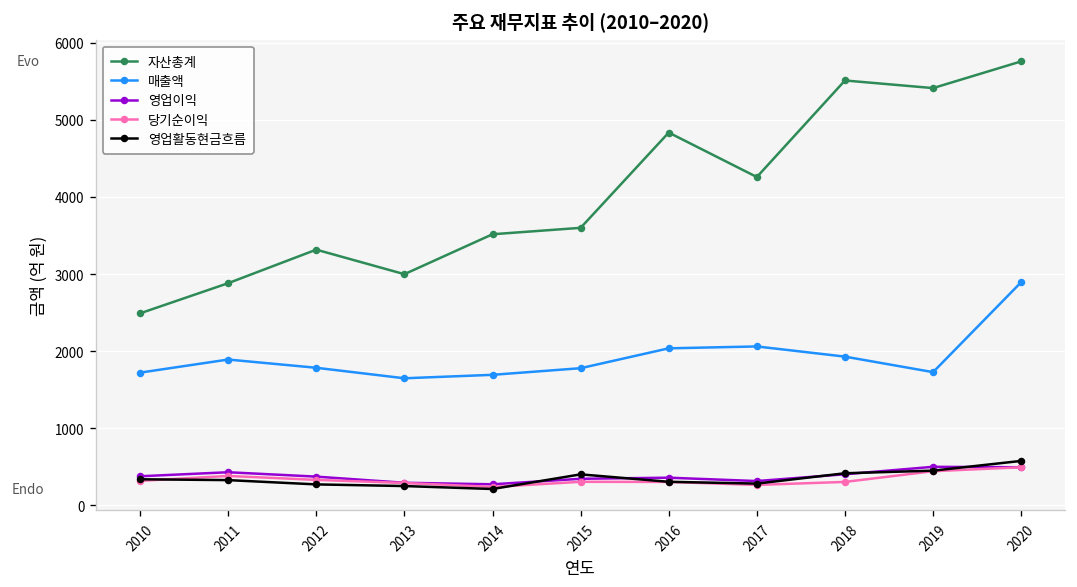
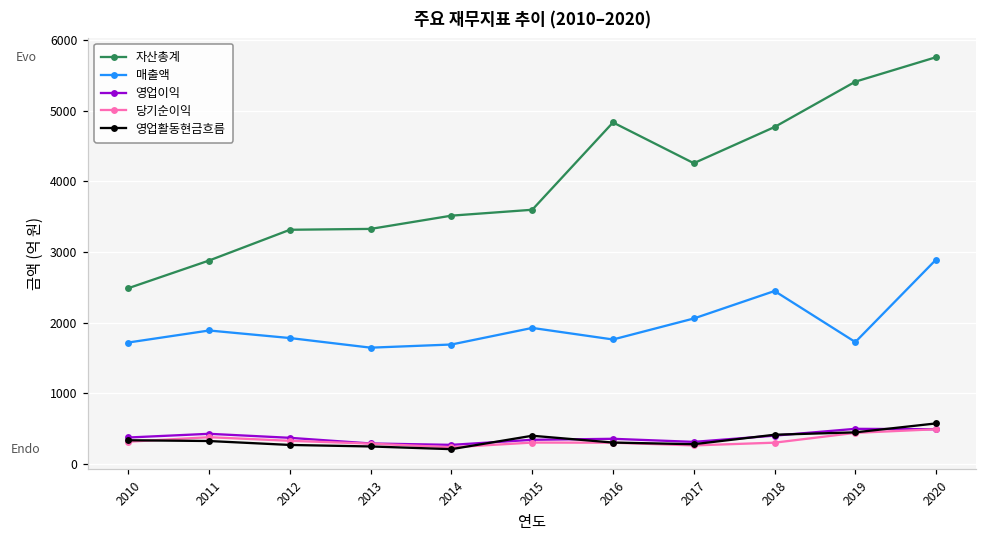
자산총계, 2013: 3000 -> 3300
매출액, 2015: 1800 -> 1900
매출액, 2016: 2000 -> 1800
자산총계, 2018: 5500 -> 4800
매출액, 2018: 1900 -> 2400
